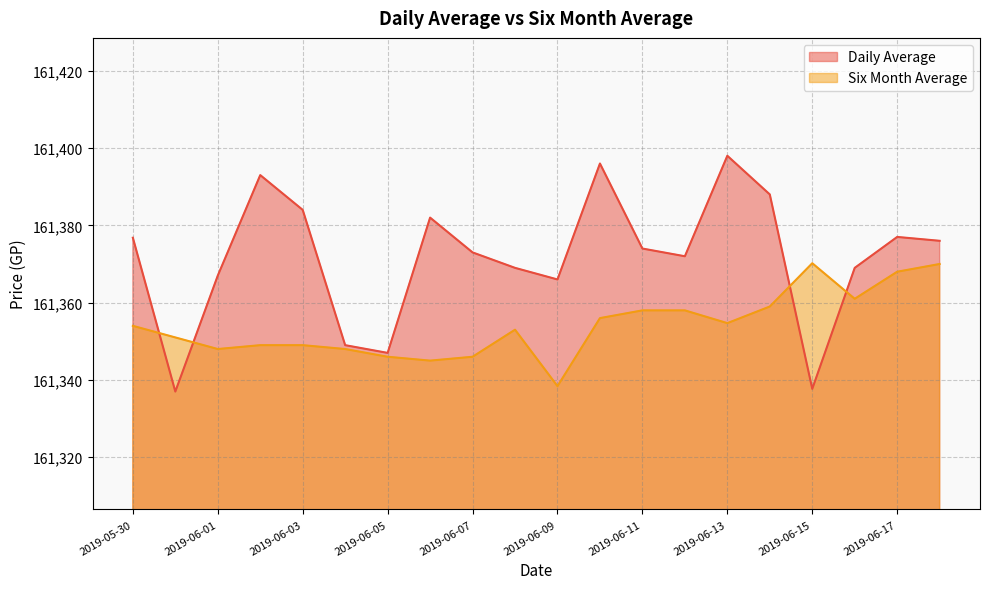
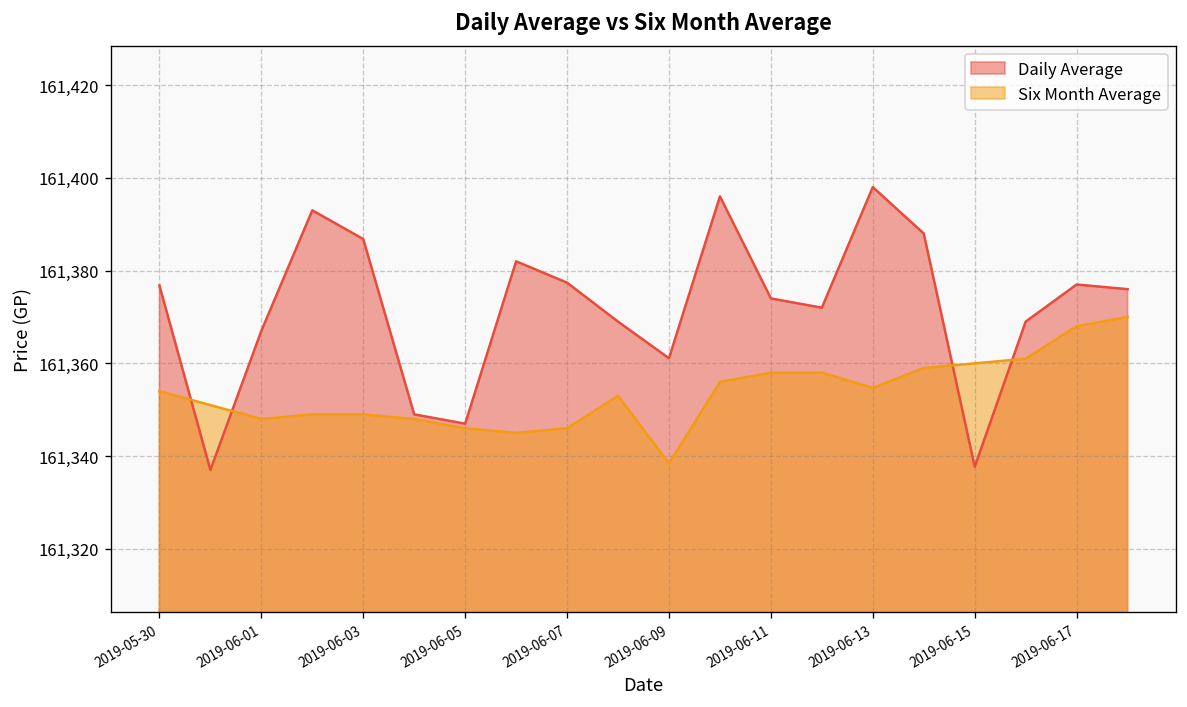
Daily Average, 2019-06-03: 161,384 -> 161,387
Daily Average, 2019-06-07: 161,373 -> 161,377
Daily Average, 2019-06-09: 161,366 -> 161,361
Six Month Average, 2019-06-15: 161,370 -> 161,360
